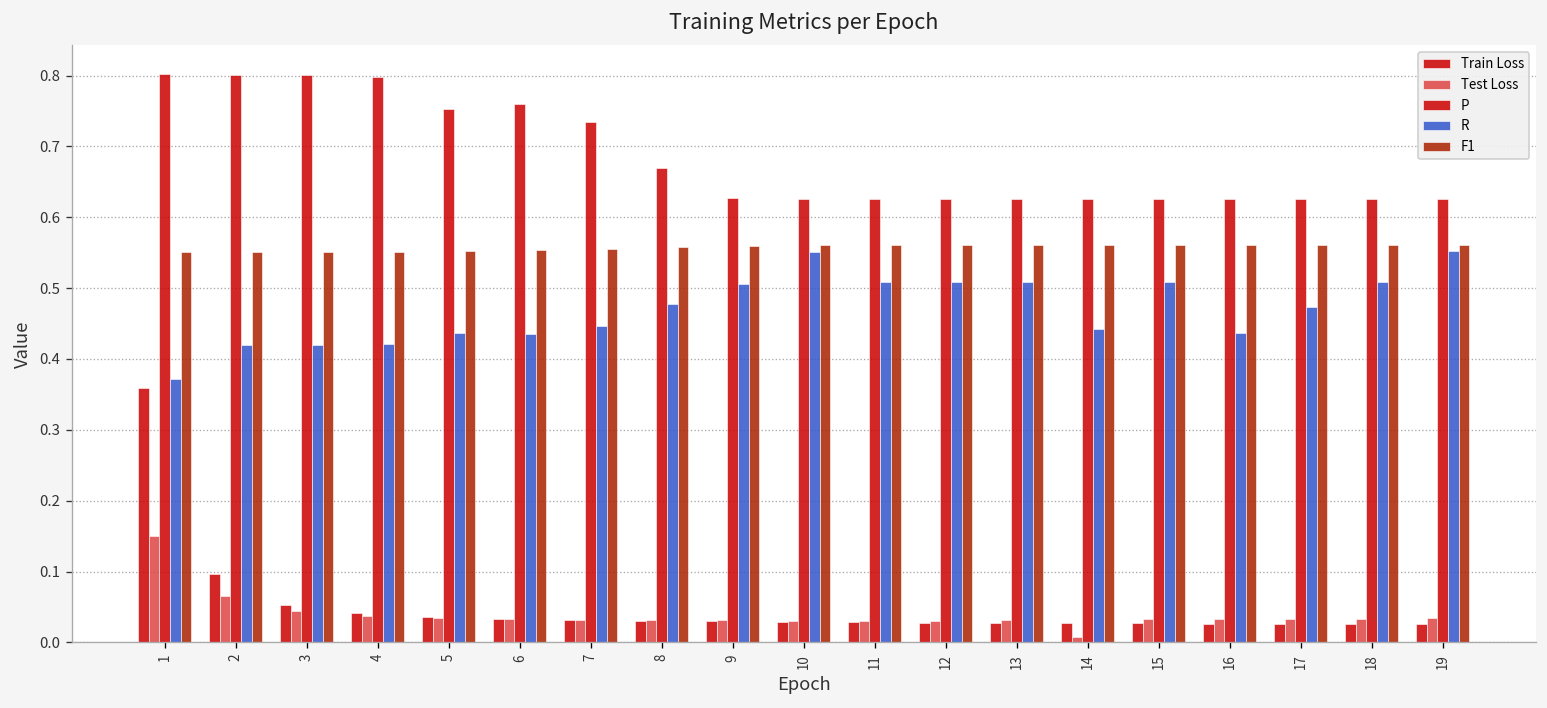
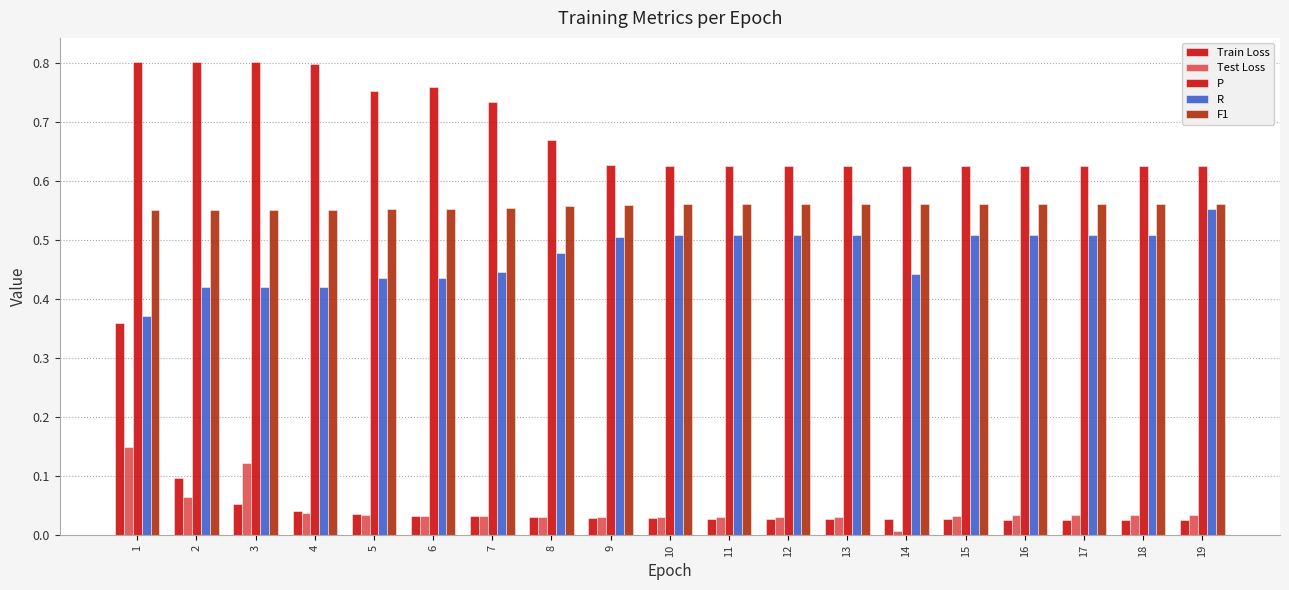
Test Loss, 3: 0.04 -> 0.12
R, 10: 0.55 -> 0.51
R, 16: 0.44 -> 0.51
R, 17: 0.47 -> 0.51
